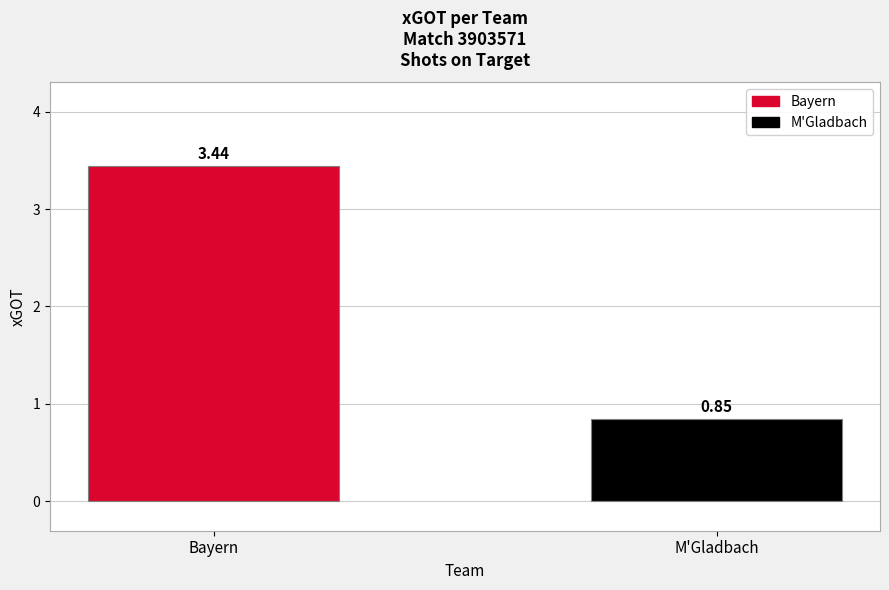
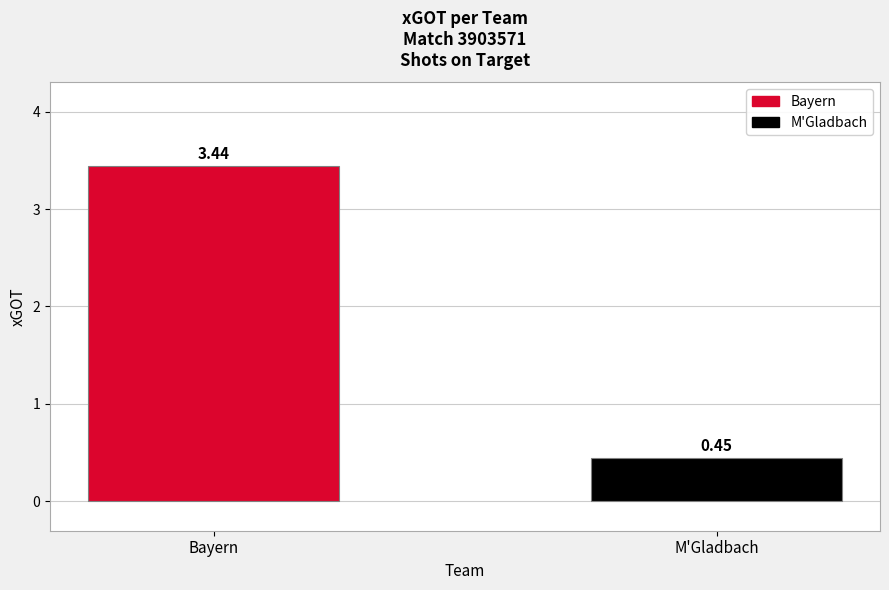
M'Gladbach: 0.85 -> 0.45
